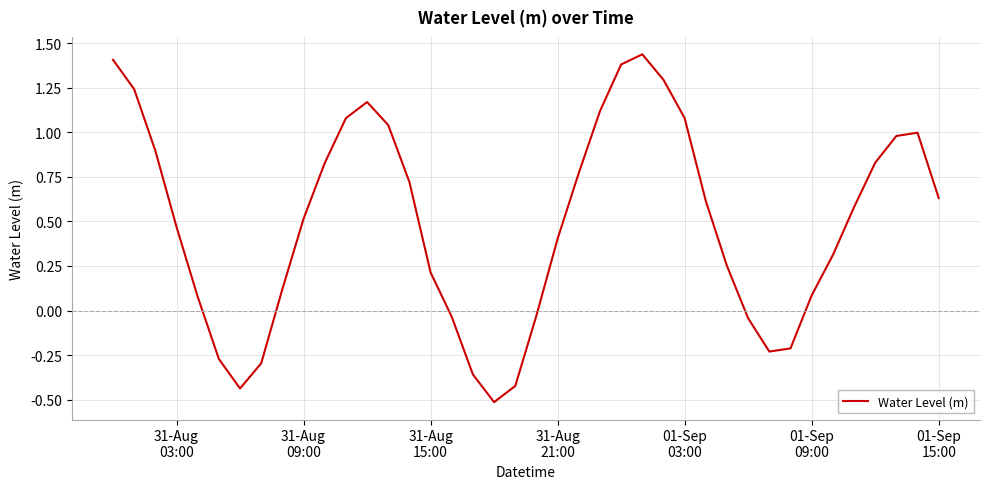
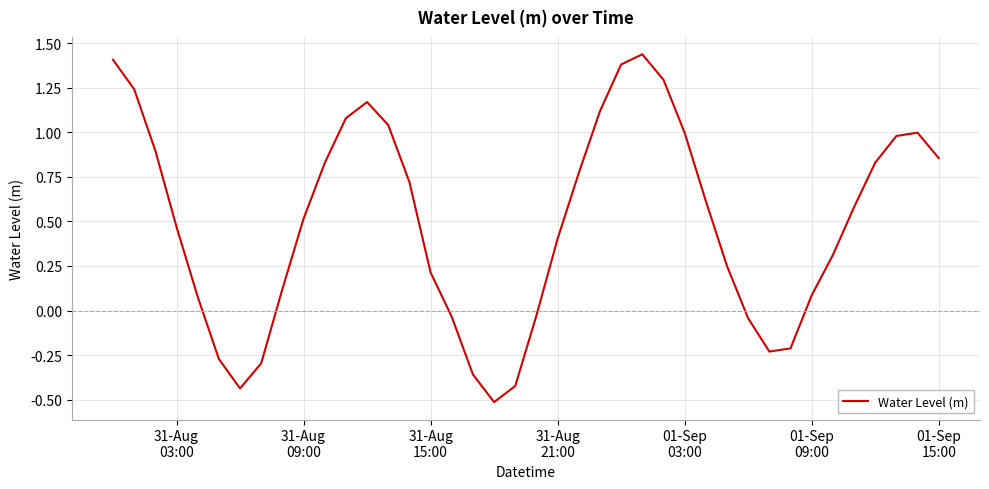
01-Sep 03:00: 1.08 -> 1.00
01-Sep 15:00: 0.63 -> 0.86
